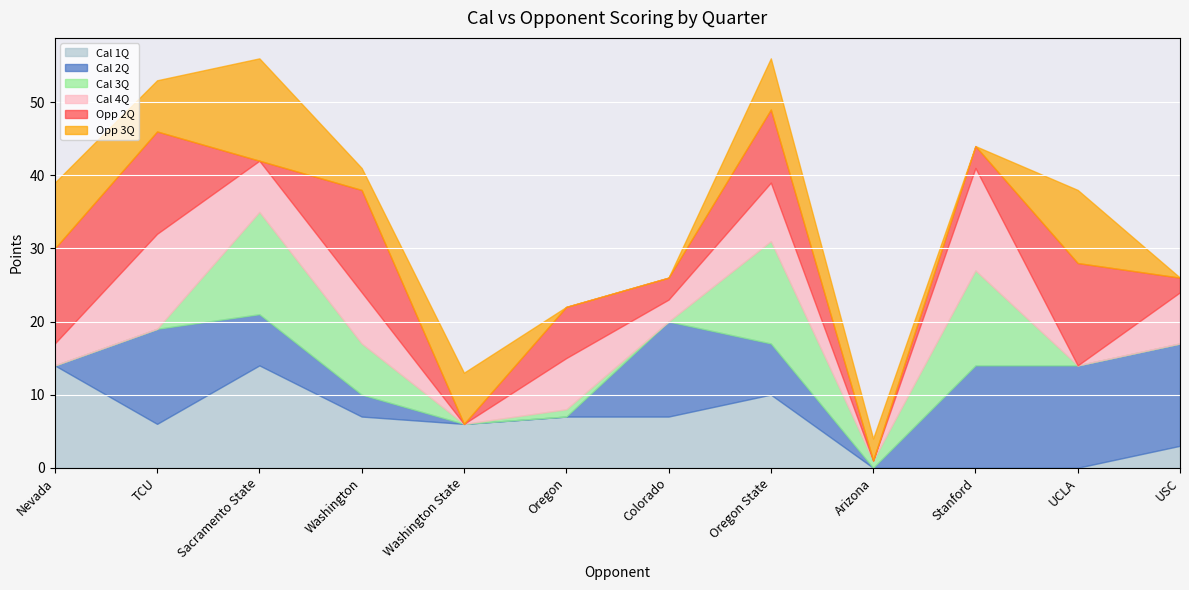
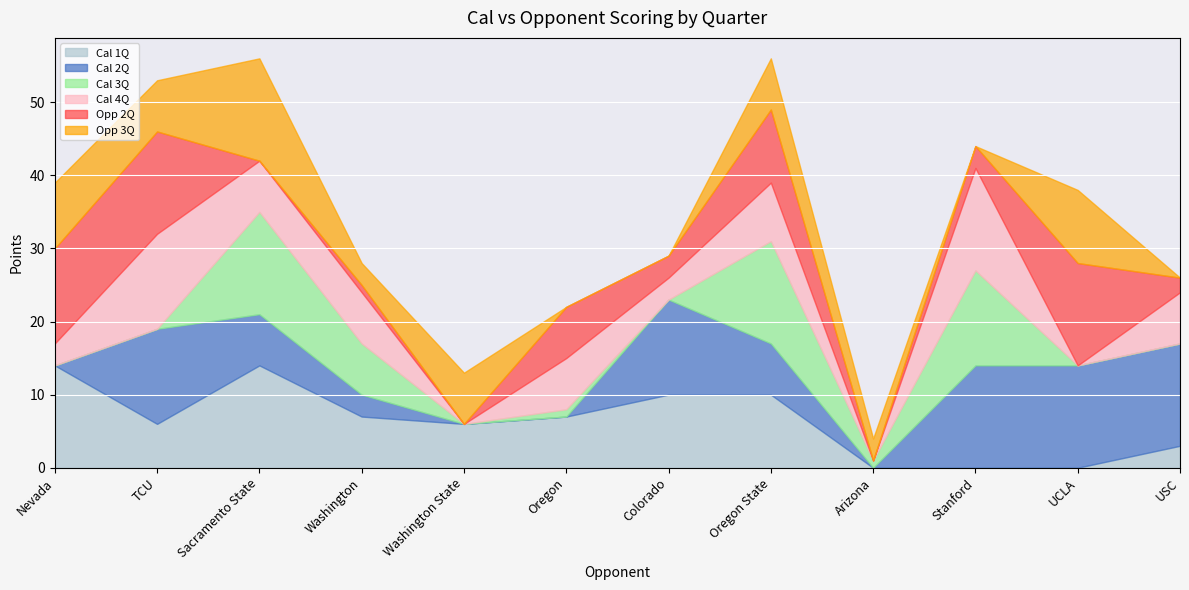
Opp 2Q, Washington: 14 -> 1
Cal 1Q, Colorado: 7 -> 10
